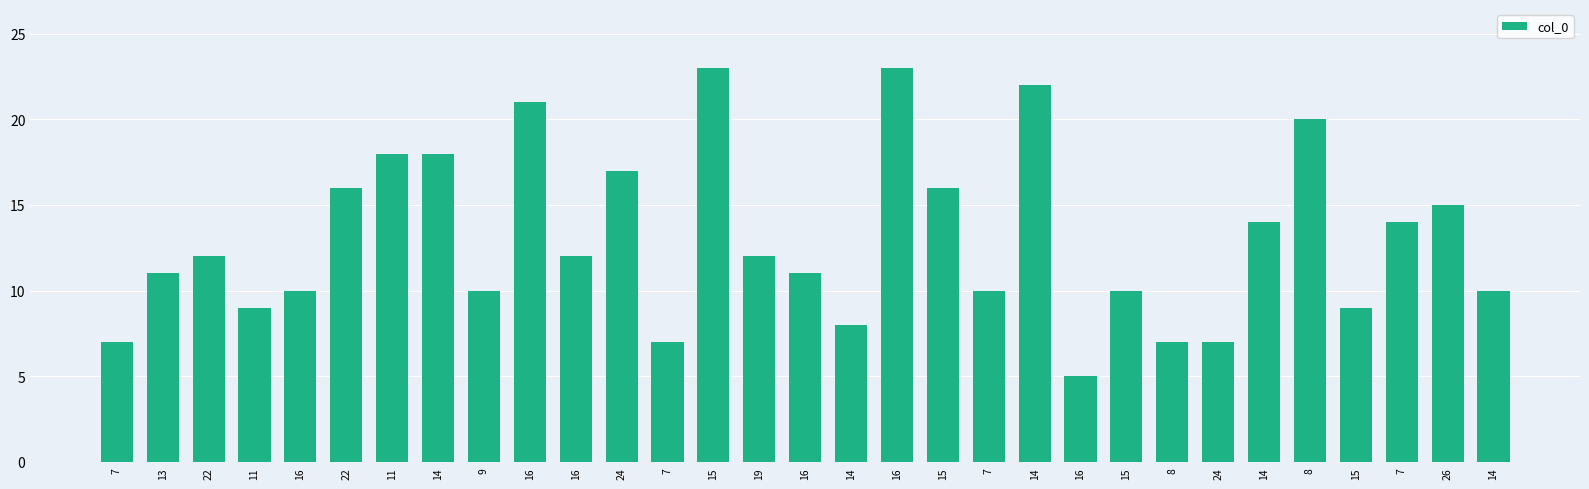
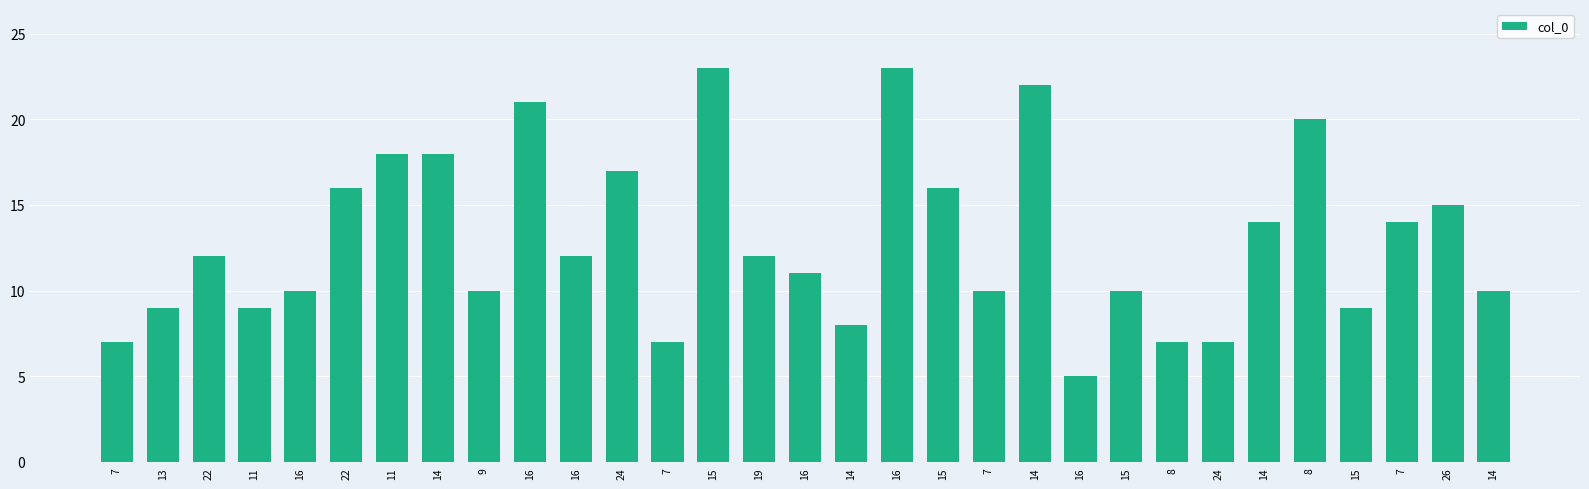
13: 11 -> 9
